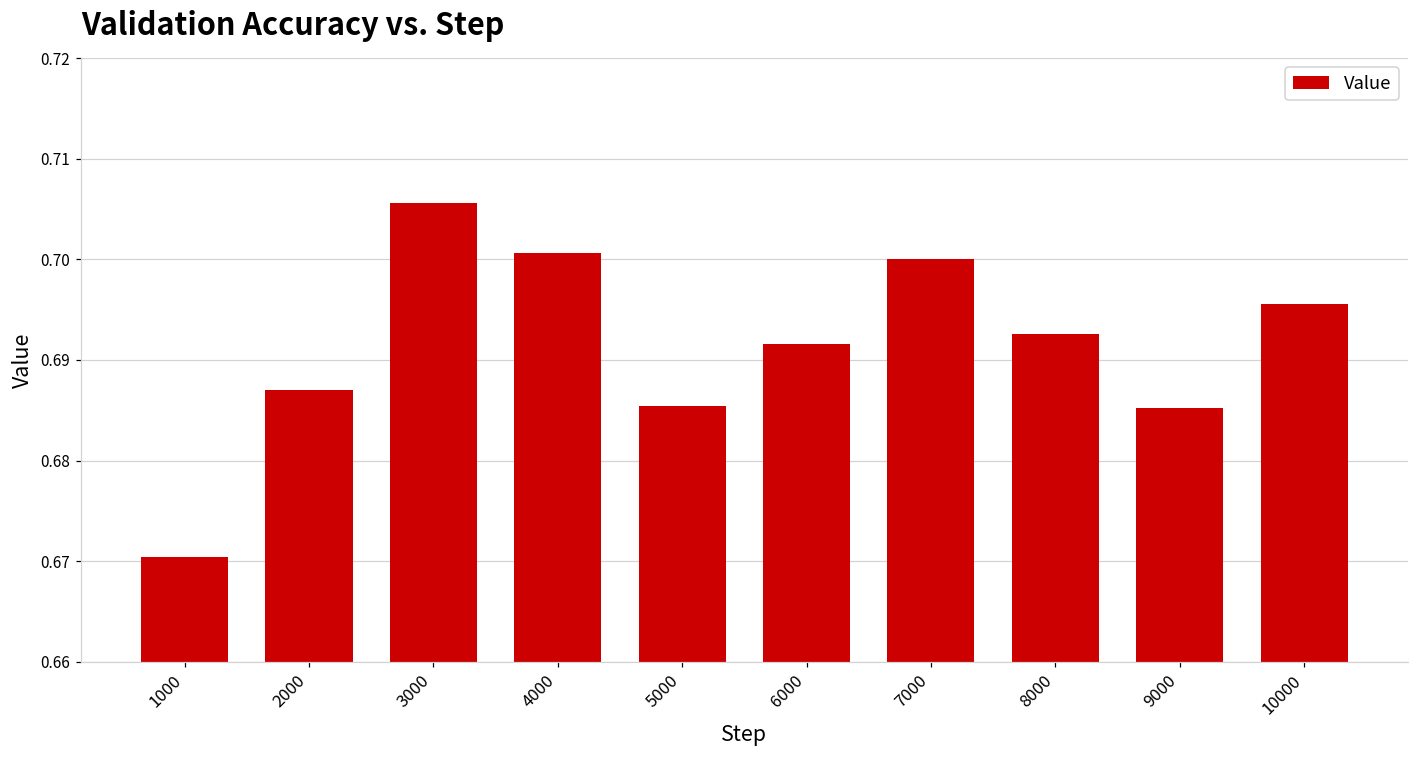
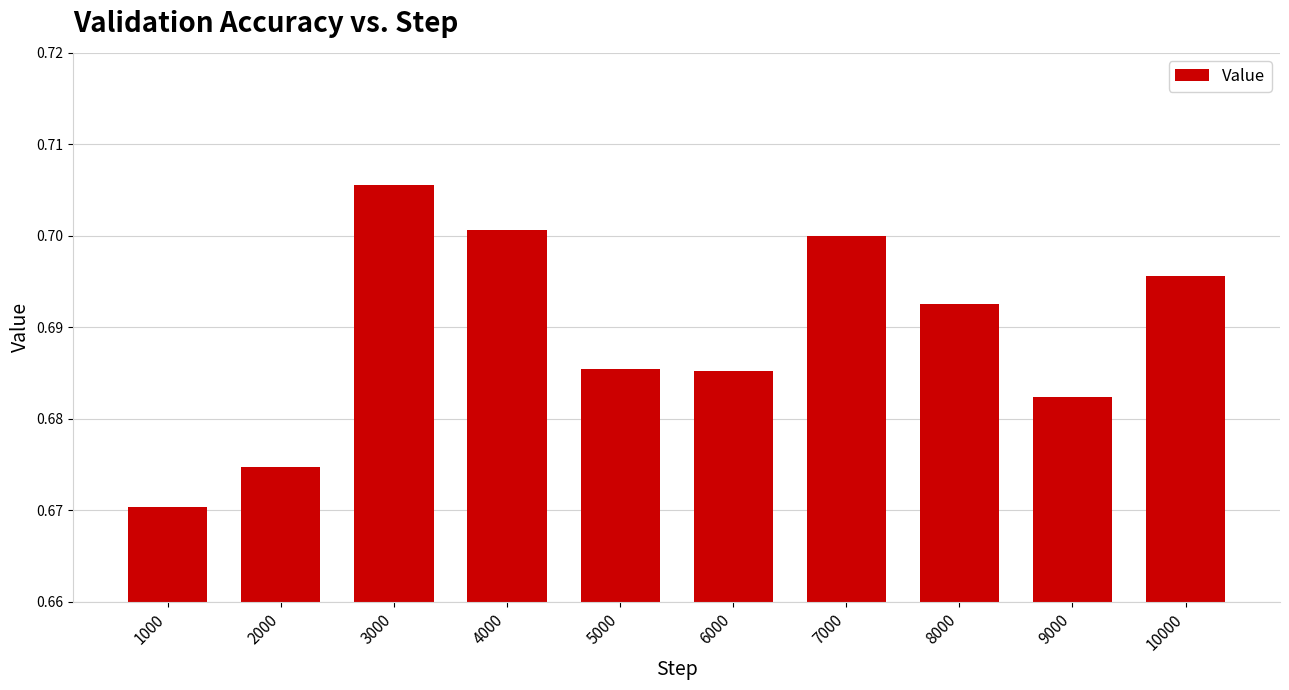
2000: 0.687 -> 0.675
6000: 0.692 -> 0.685
9000: 0.685 -> 0.682
